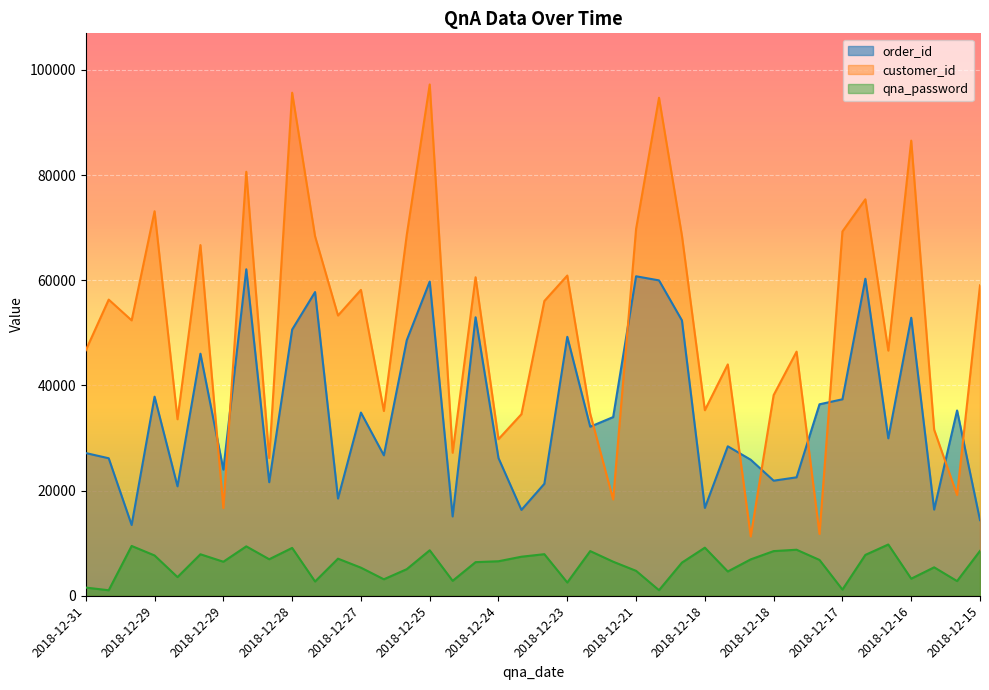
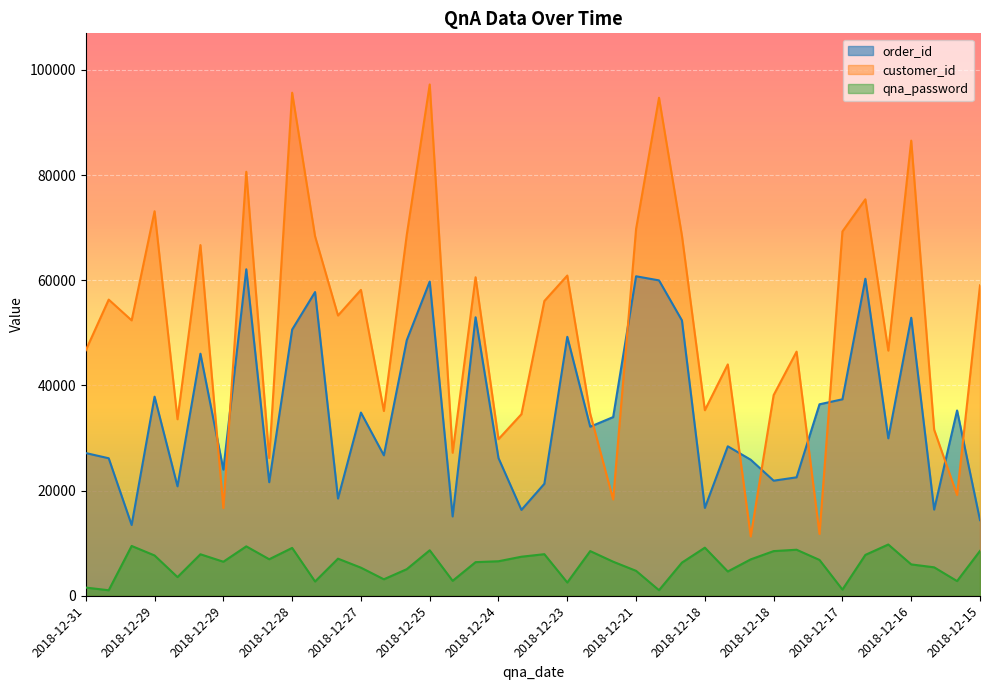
qna_password, 2018-12-16: 3000 -> 6000
